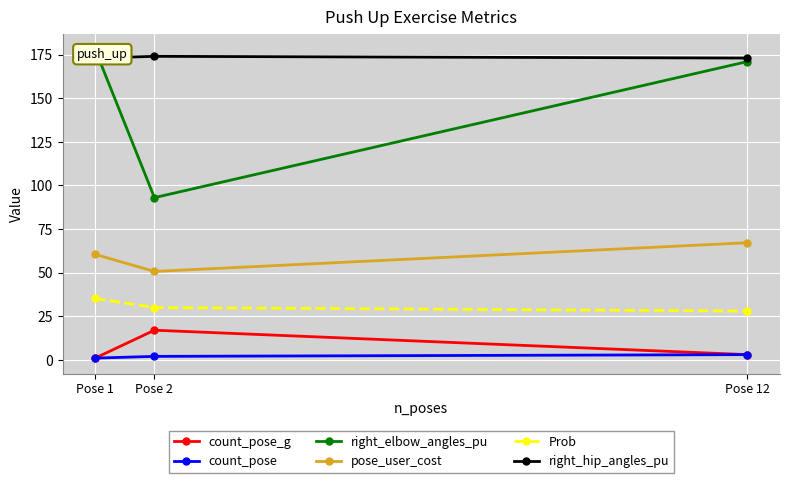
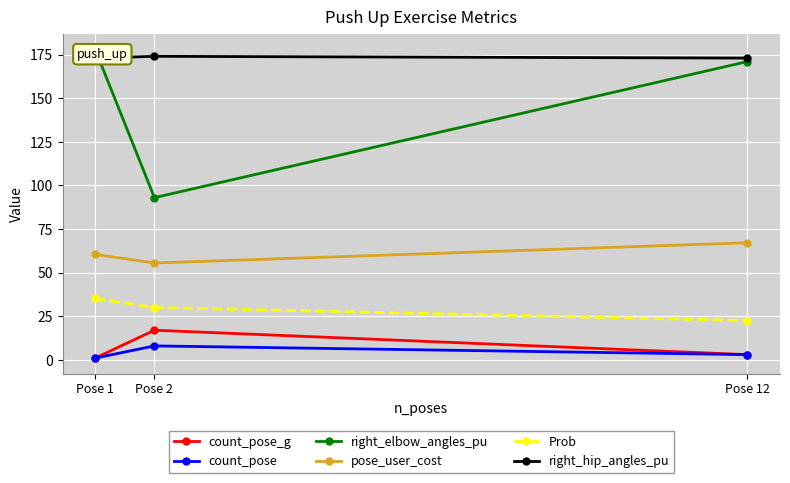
count_pose, Pose 2: 2 -> 8
pose_user_cost, Pose 2: 51 -> 56
Prob, Pose 12: 28 -> 23
